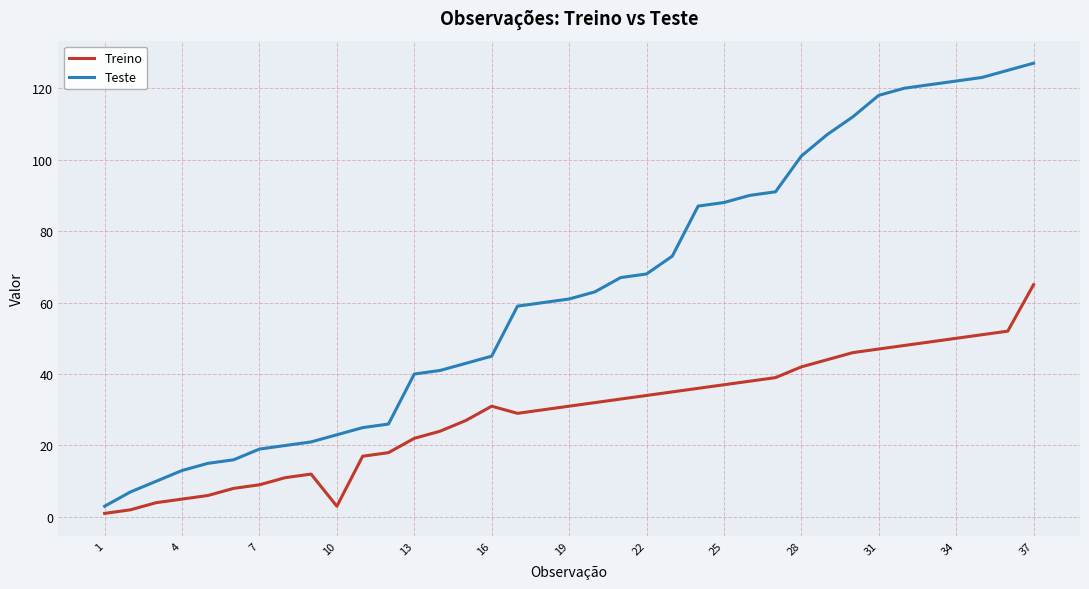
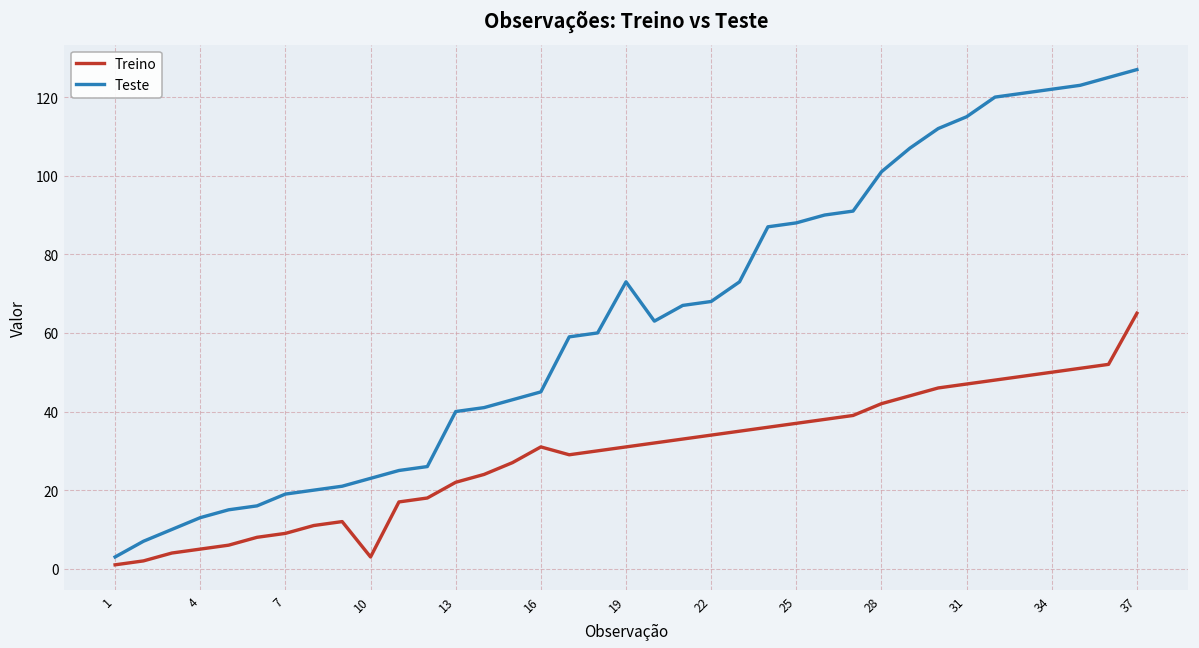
Teste, 19: 61 -> 73
Teste, 31: 118 -> 115
